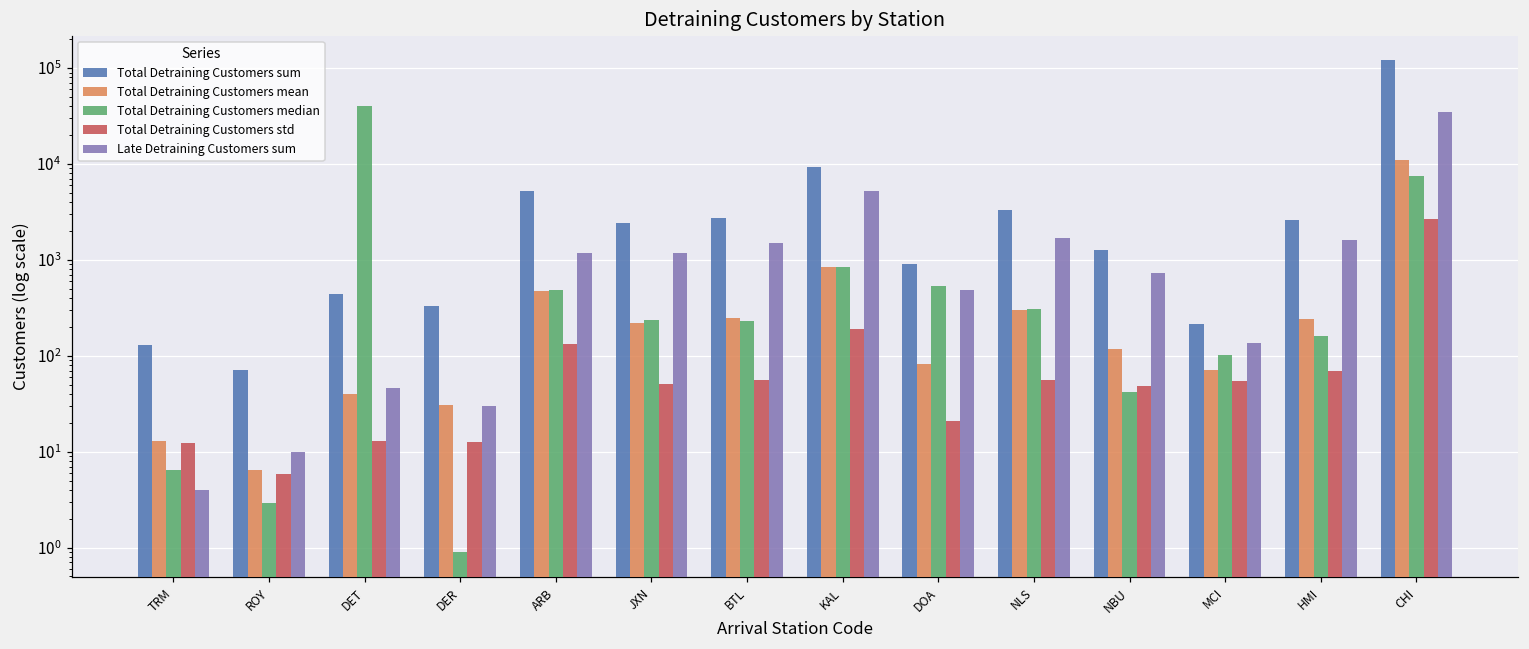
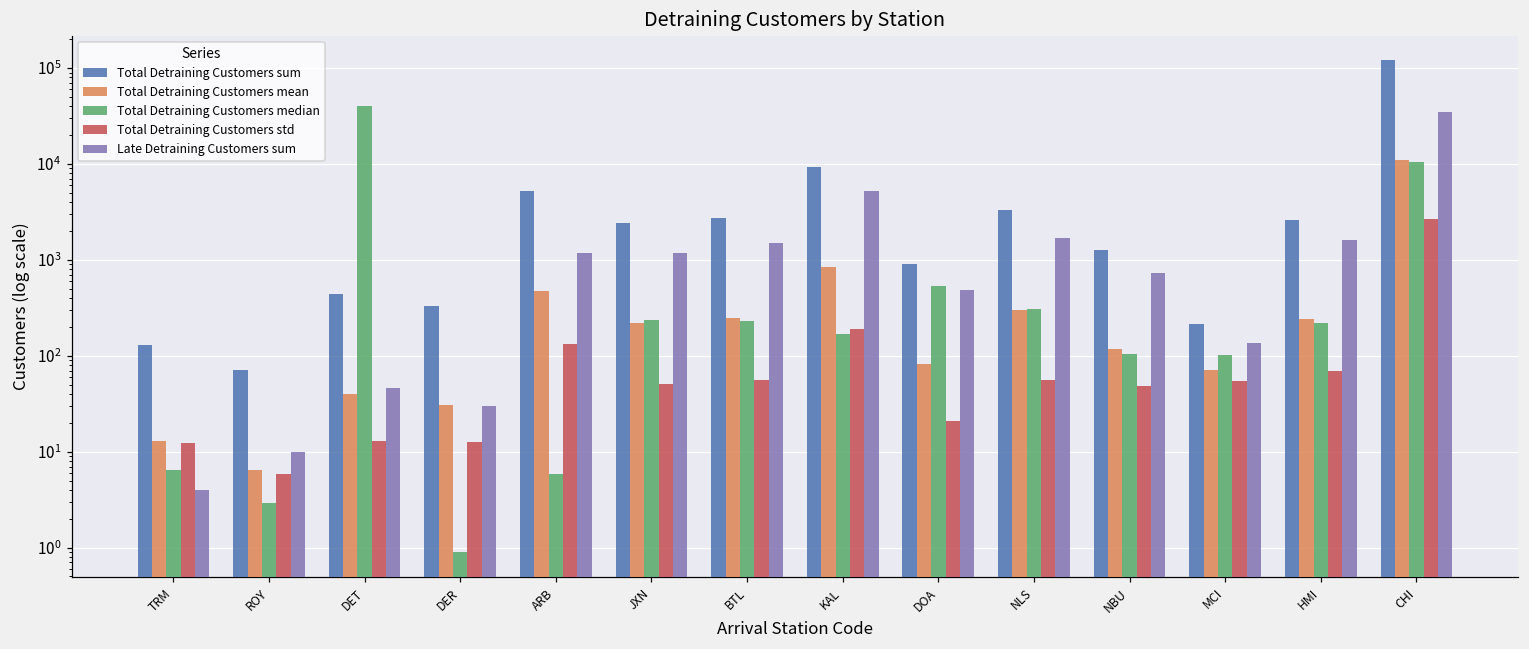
Total Detraining Customers median, ARB: 500 -> 6
Total Detraining Customers median, KAL: 800 -> 170
Total Detraining Customers median, NBU: 40 -> 110
Total Detraining Customers median, HMI: 160 -> 220
Total Detraining Customers median, CHI: 8000 -> 11000
